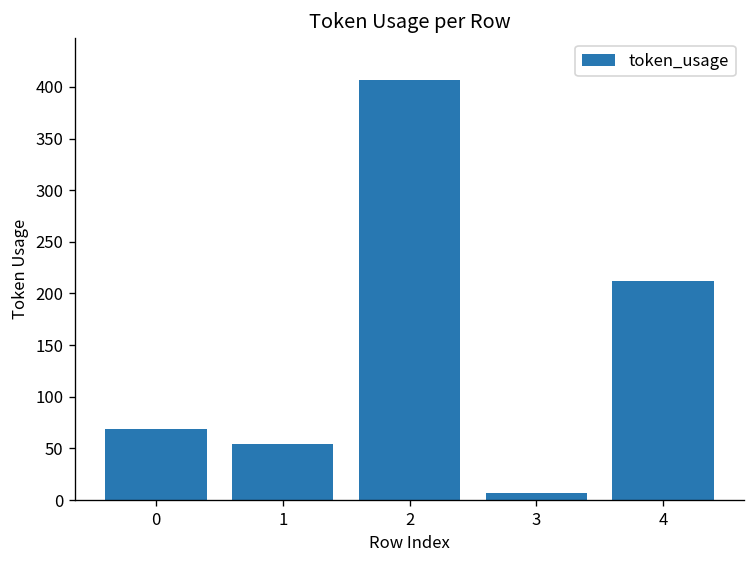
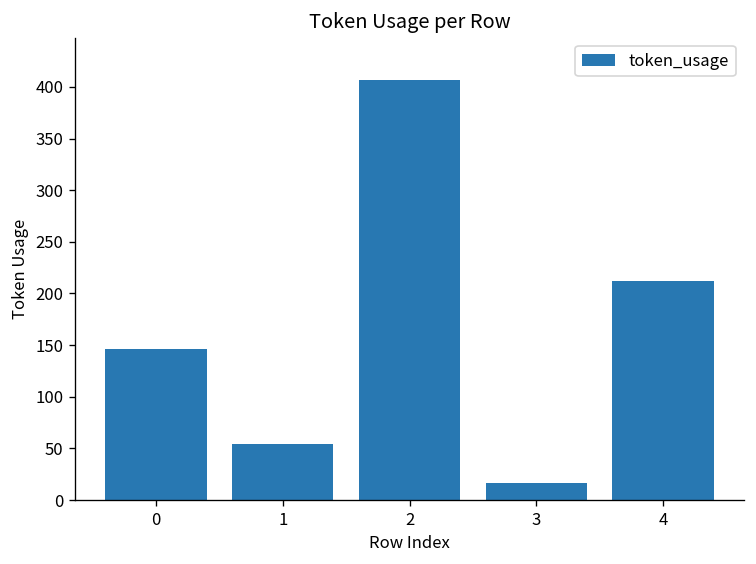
0: 70 -> 150
3: 10 -> 20
